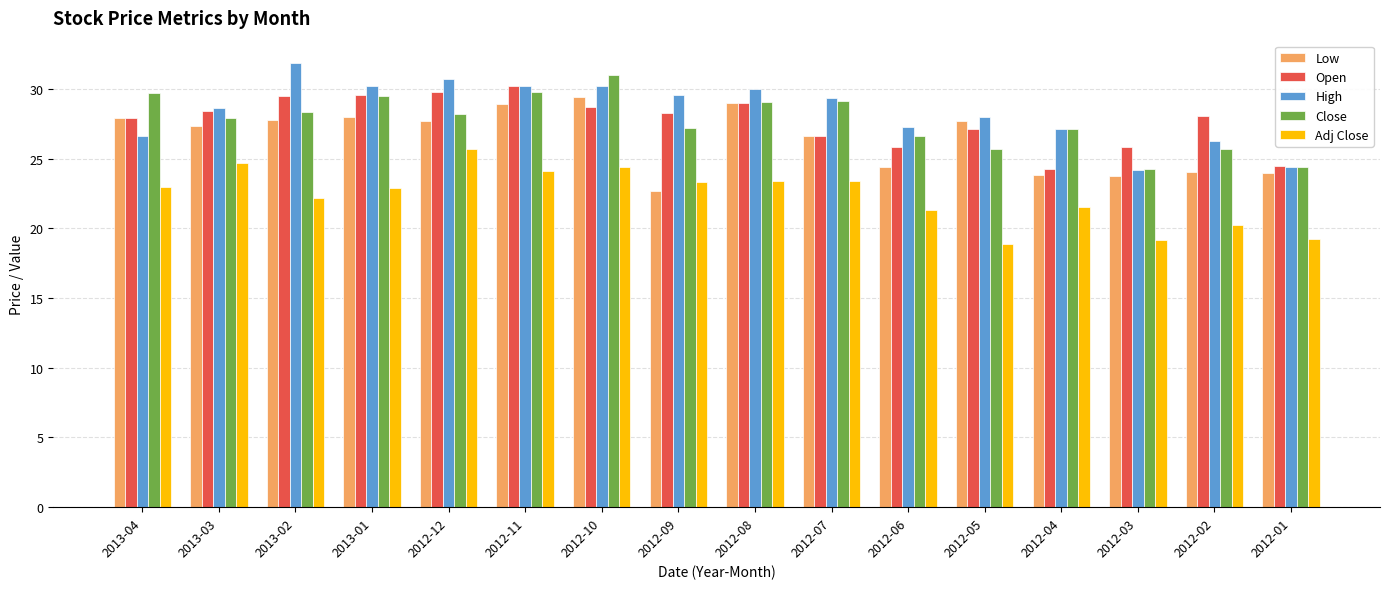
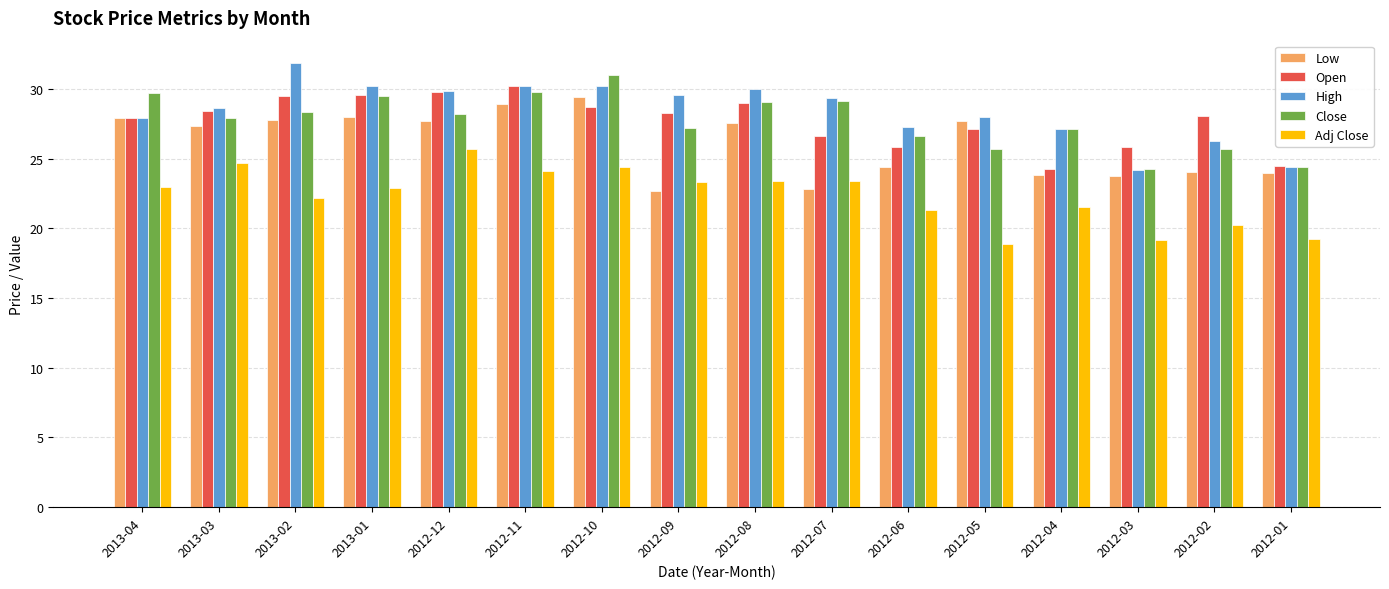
High, 2013-04: 26.6 -> 27.9
High, 2012-12: 30.7 -> 29.8
Low, 2012-08: 29.0 -> 27.5
Low, 2012-07: 26.6 -> 22.8
